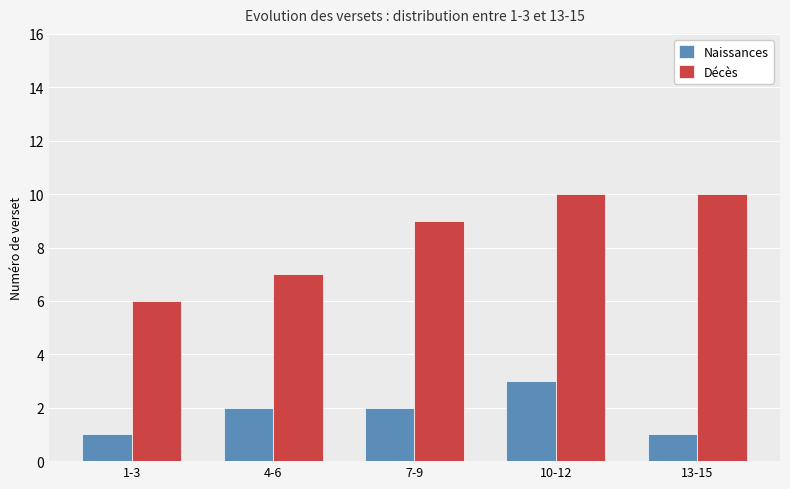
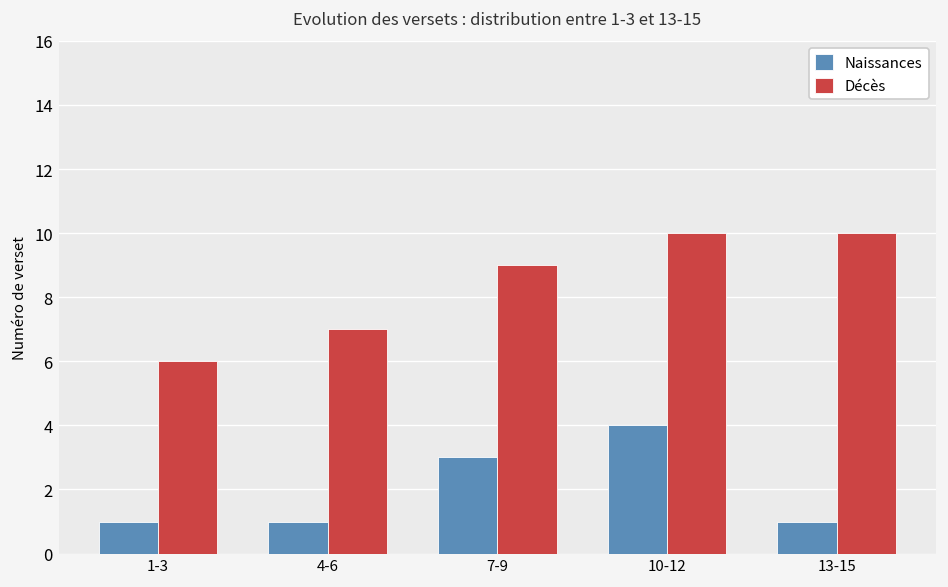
Naissances, 4-6: 2 -> 1
Naissances, 7-9: 2 -> 3
Naissances, 10-12: 3 -> 4
